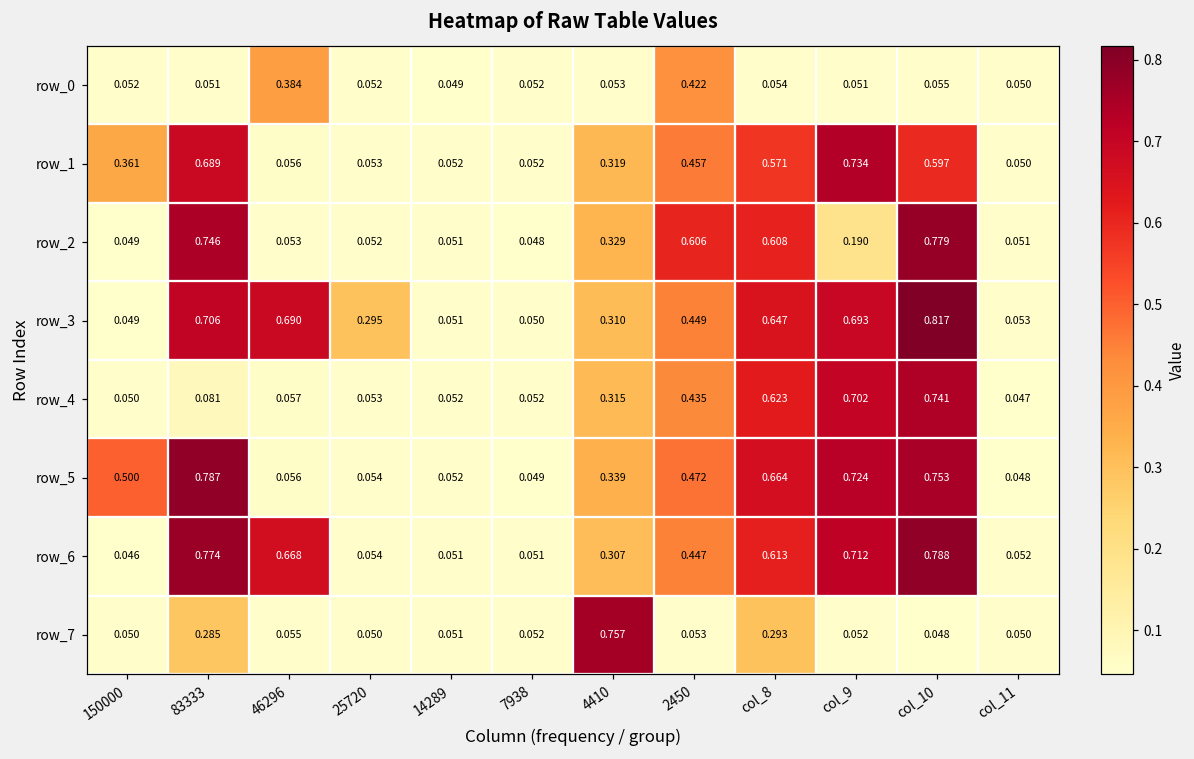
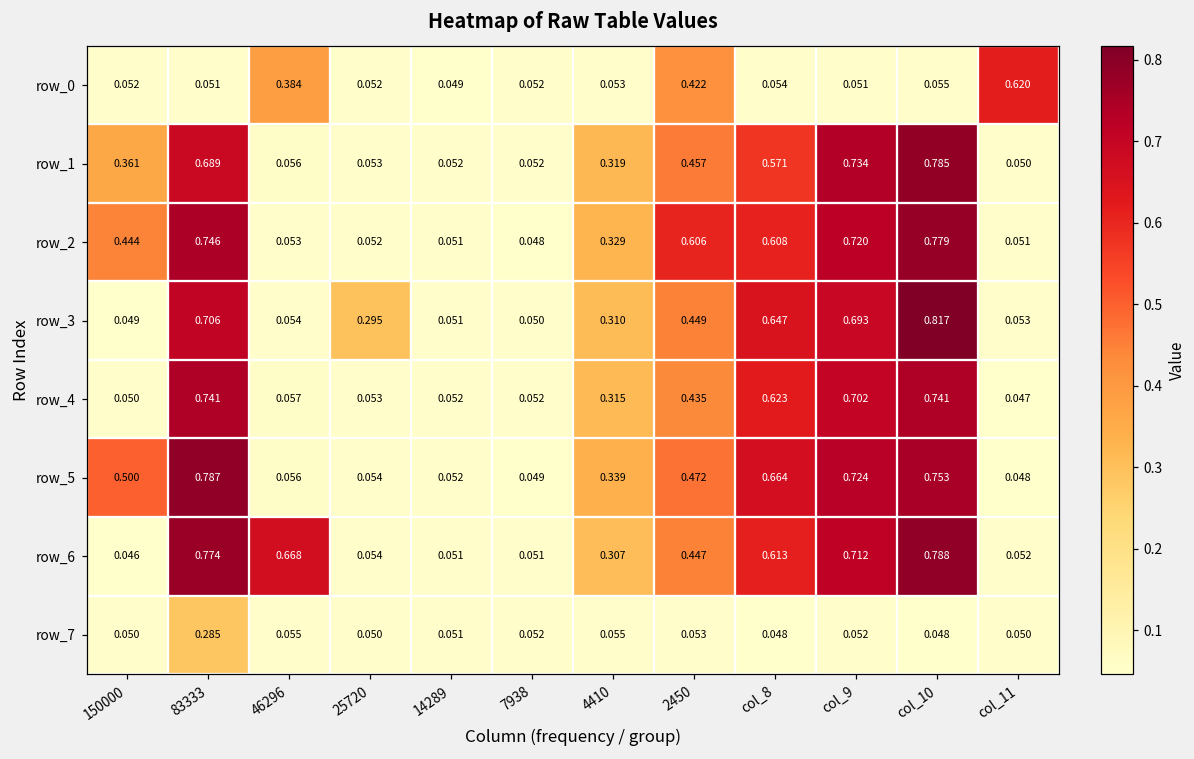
row_0, col_11: 0.050 -> 0.620
row_1, col_10: 0.597 -> 0.785
row_2, 150000: 0.049 -> 0.444
row_2, col_9: 0.190 -> 0.720
row_3, 46296: 0.690 -> 0.054
row_4, 83333: 0.081 -> 0.741
row_7, 4410: 0.757 -> 0.055
row_7, col_8: 0.293 -> 0.048
